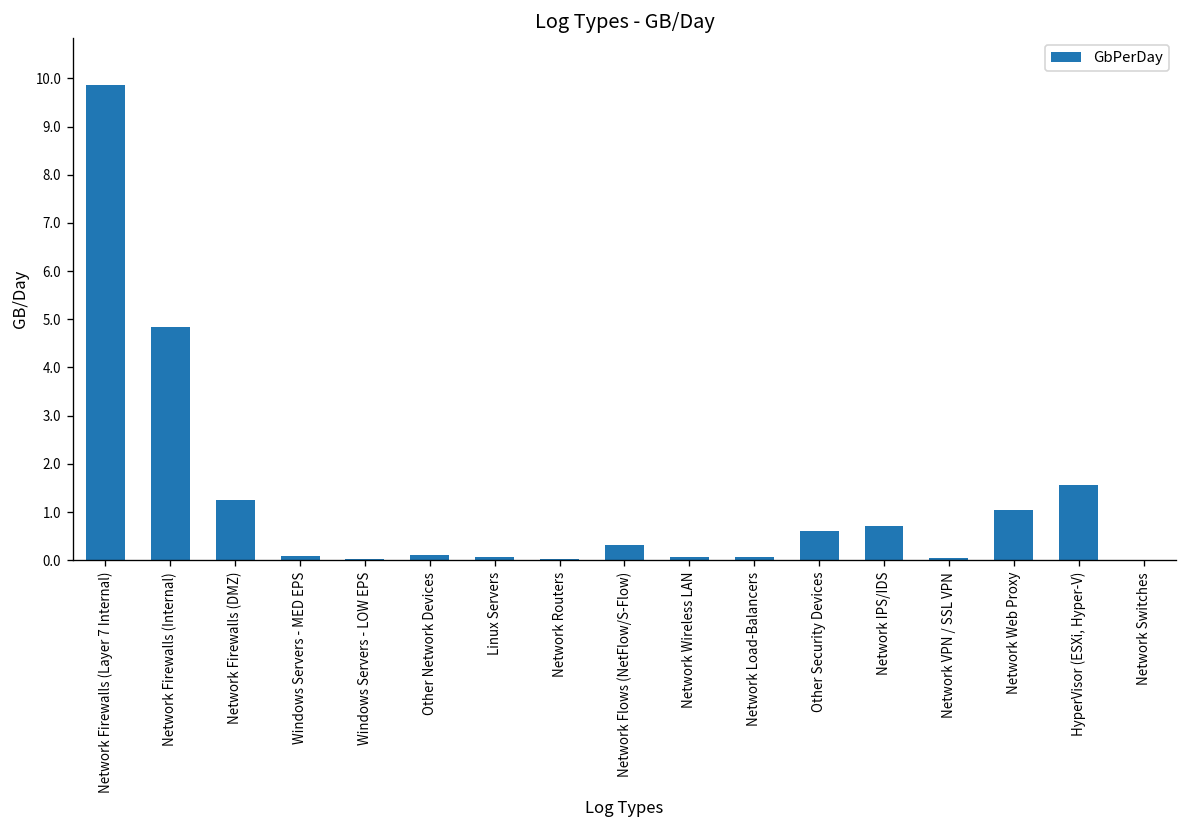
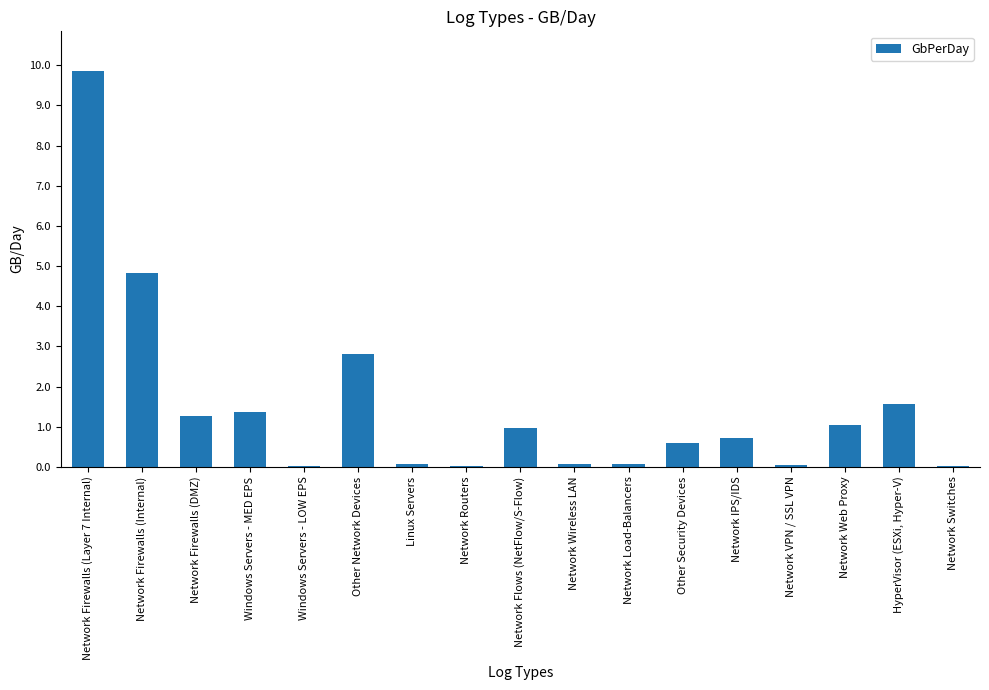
Windows Servers - MED EPS: 0.1 -> 1.4
Other Network Devices: 0.1 -> 2.8
Network Flows (NetFlow/S-Flow): 0.3 -> 1.0
